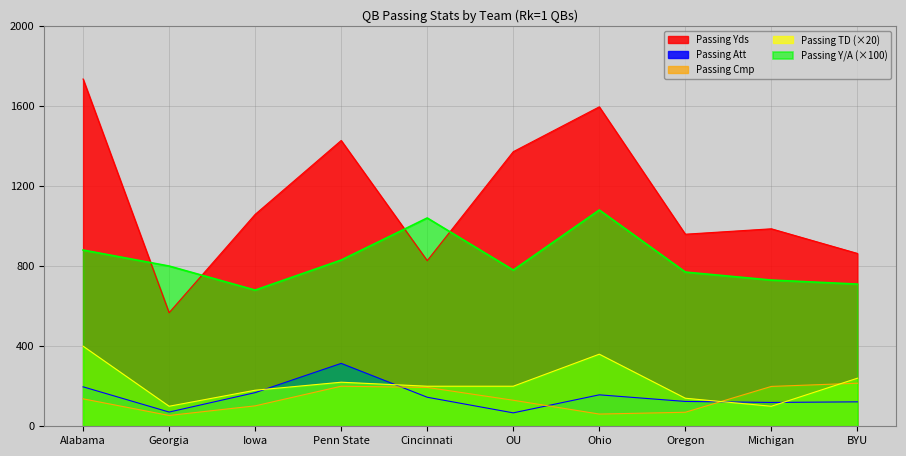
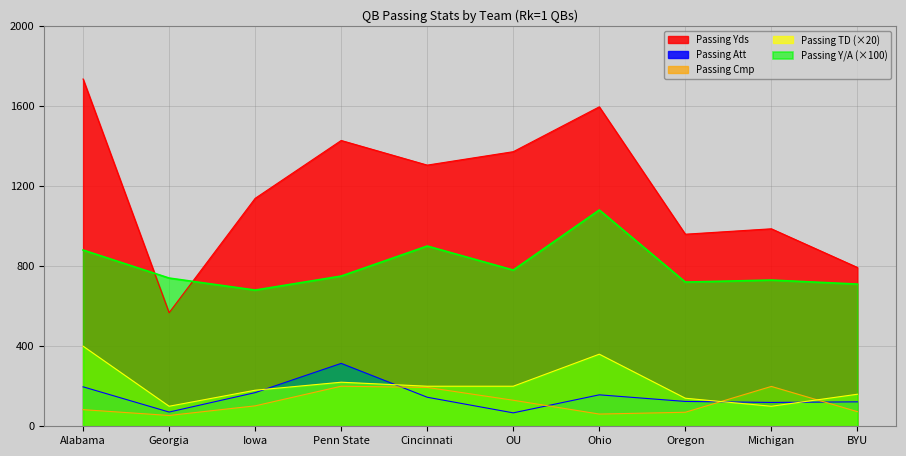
Passing Cmp, Alabama: 140 -> 80
Passing Y/A (×100), Georgia: 800 -> 740
Passing Yds, Iowa: 1060 -> 1140
Passing Y/A (×100), Penn State: 830 -> 750
Passing Yds, Cincinnati: 830 -> 1300
Passing Y/A (×100), Cincinnati: 1040 -> 900
Passing Y/A (×100), Oregon: 770 -> 720
Passing Yds, BYU: 860 -> 790
Passing Cmp, BYU: 220 -> 70
Passing TD (×20), BYU: 240 -> 160
